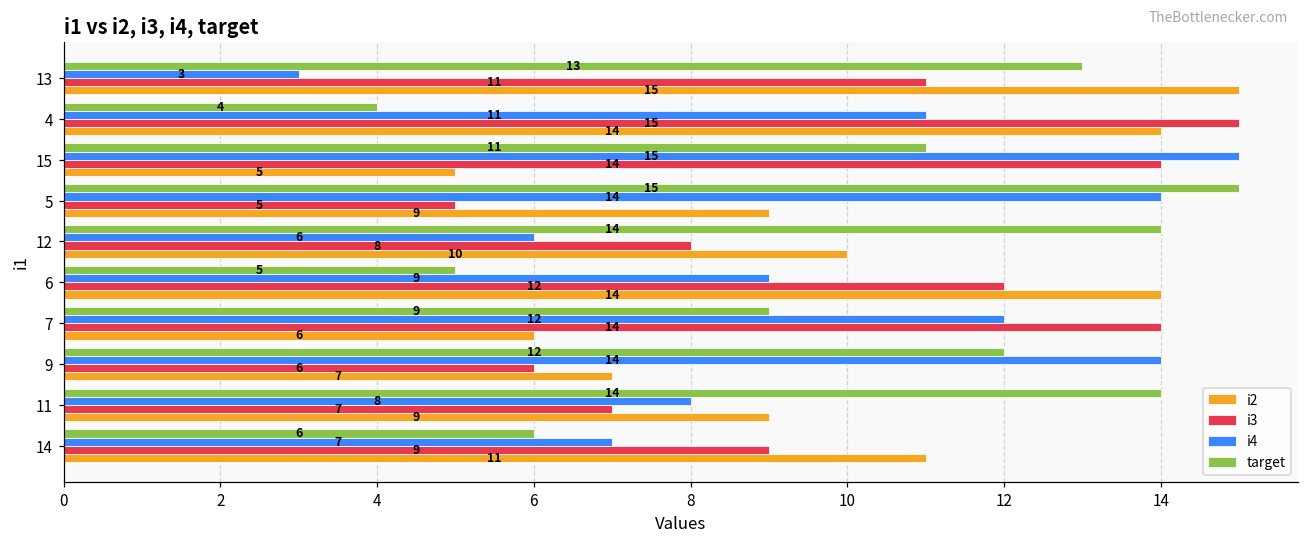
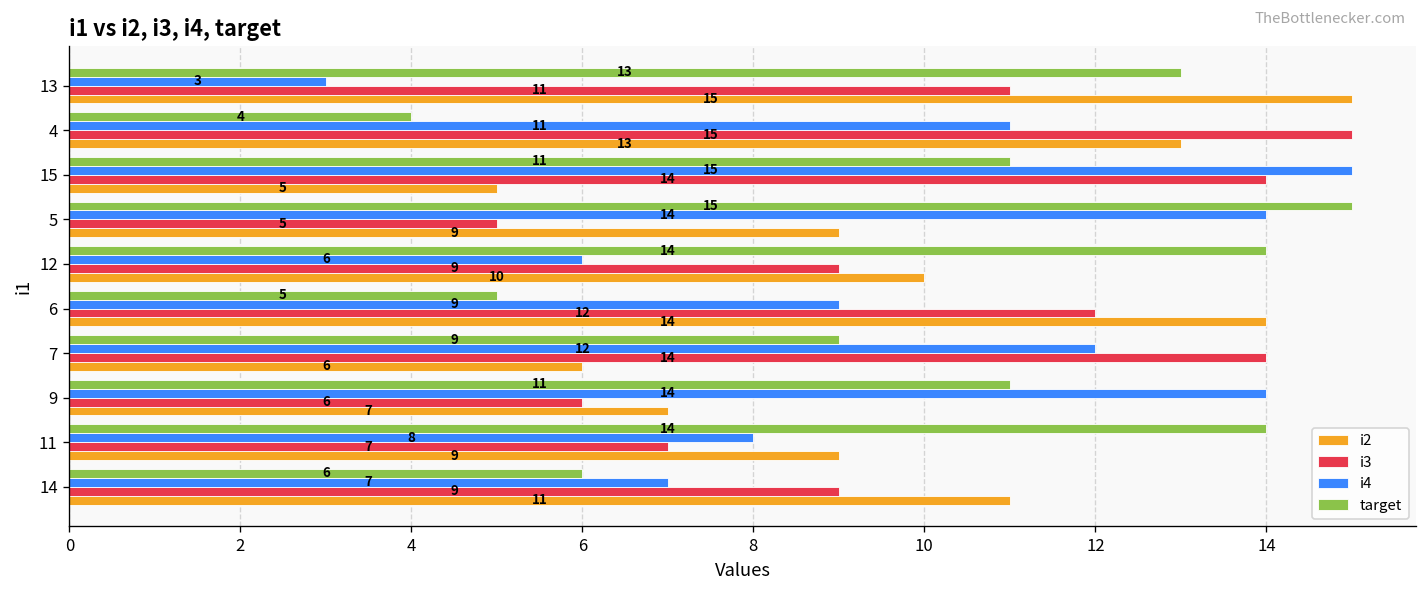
i2, 4: 14 -> 13
i3, 12: 8 -> 9
target, 9: 12 -> 11
